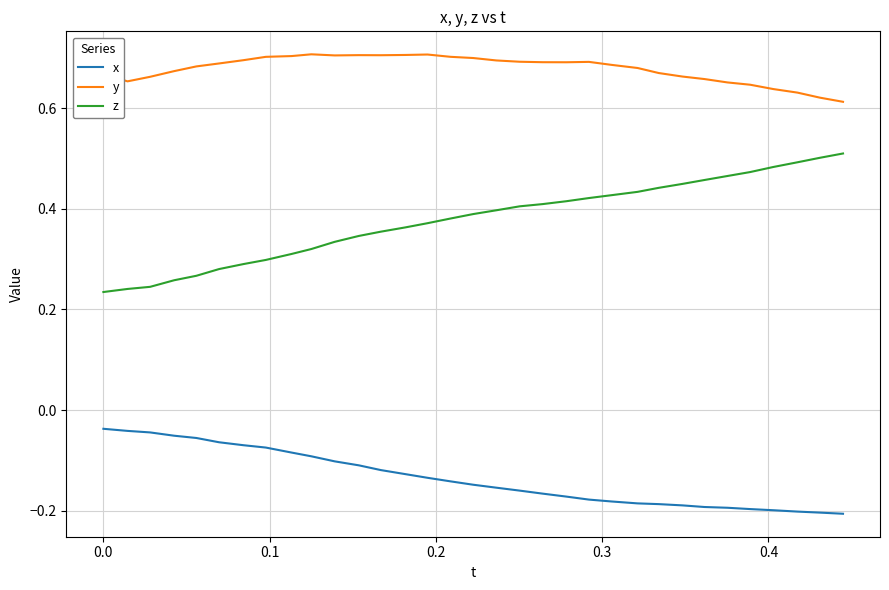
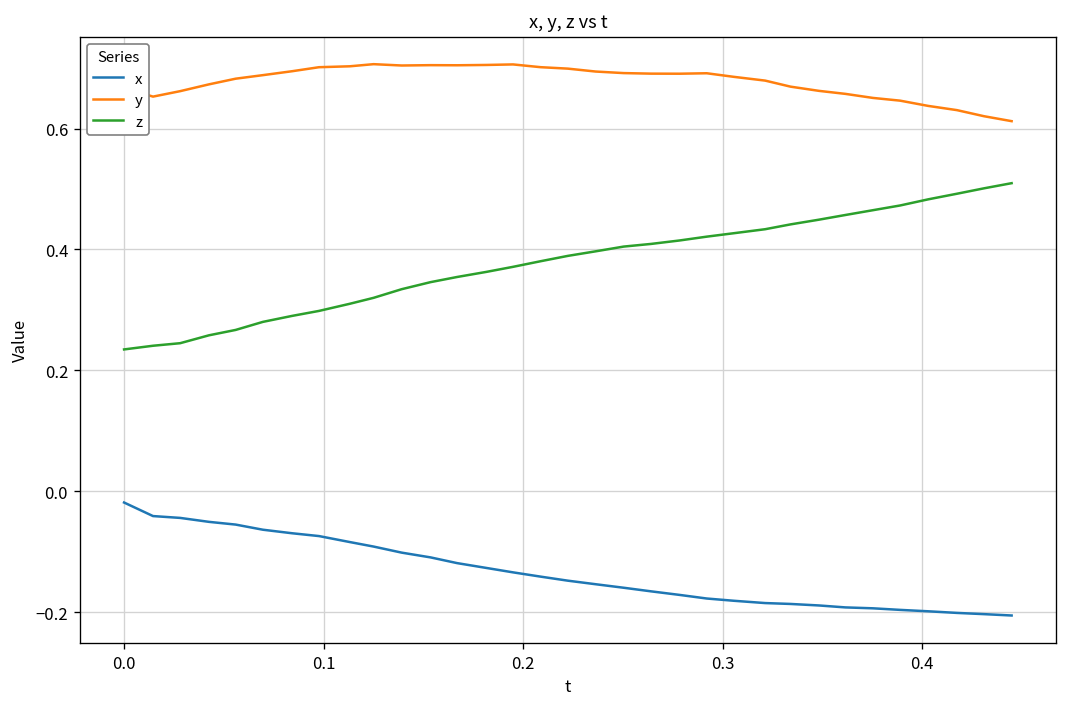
x, 0.0: -0.04 -> -0.02
